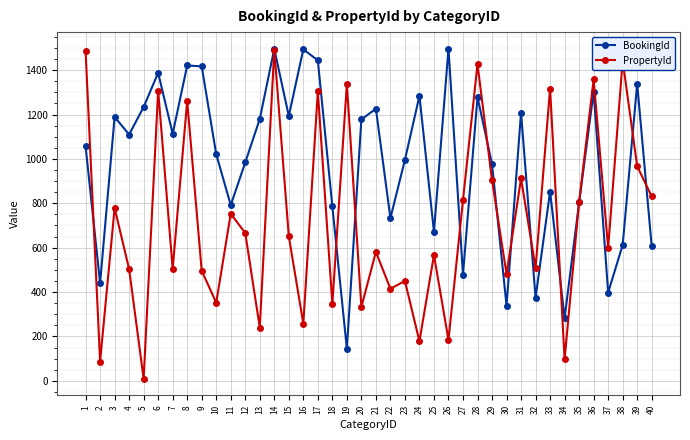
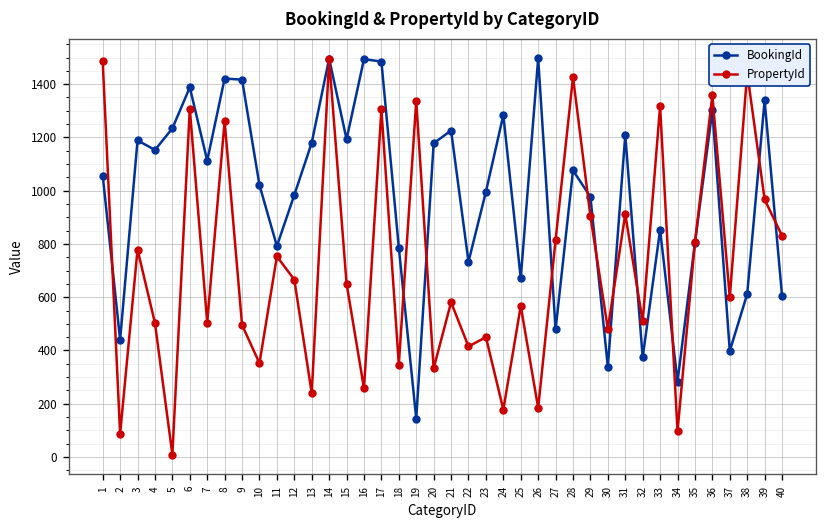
BookingId, 4: 1110 -> 1150
BookingId, 17: 1440 -> 1490
BookingId, 28: 1280 -> 1080
